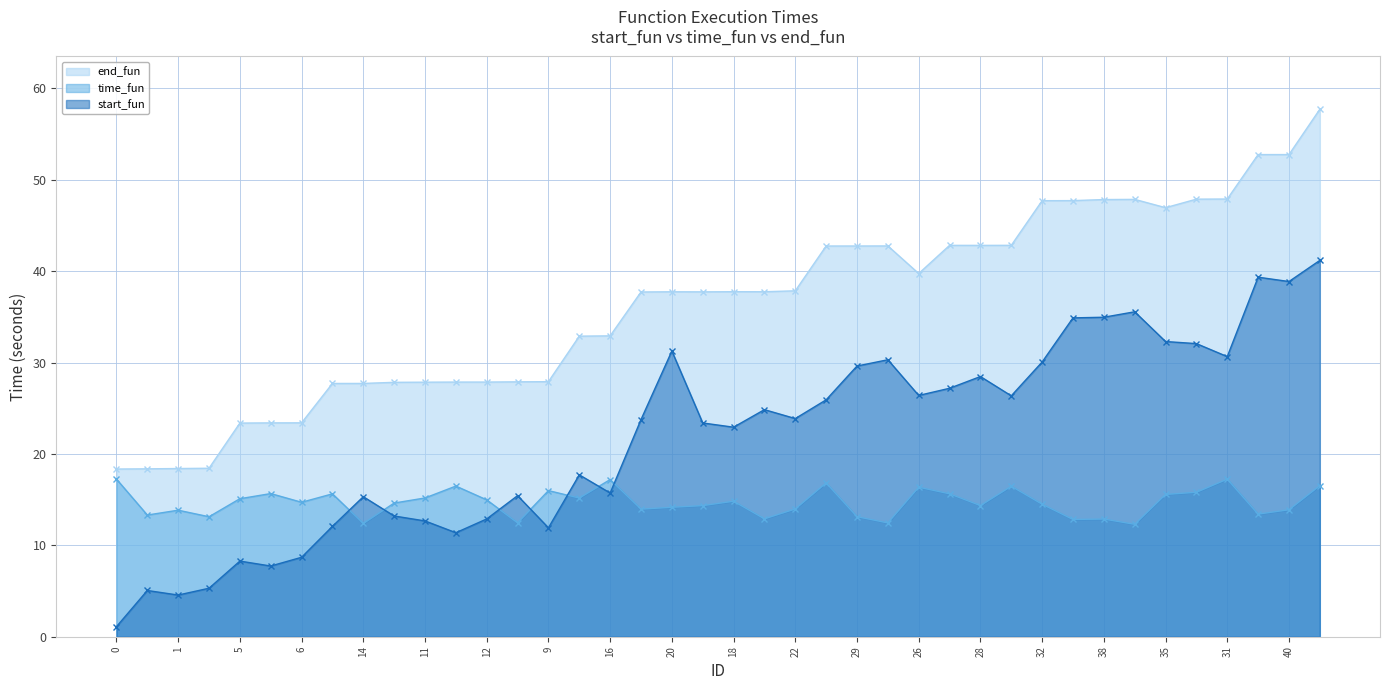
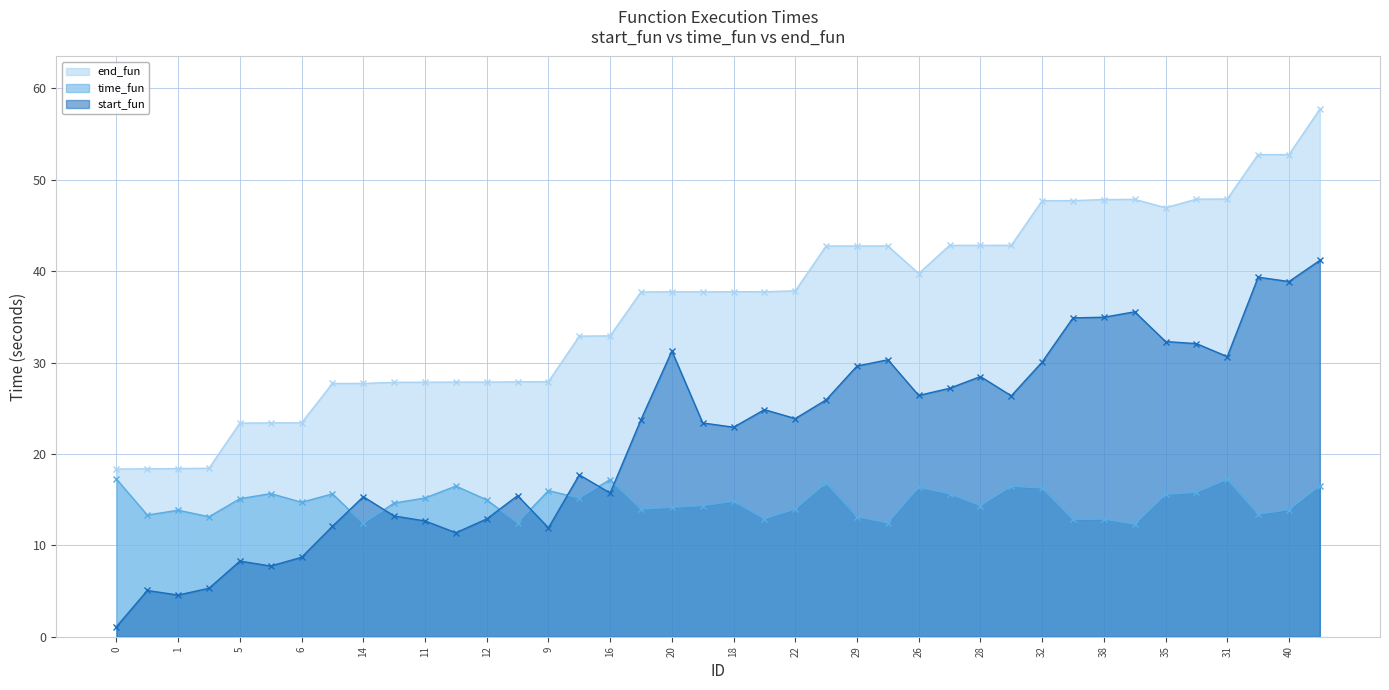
time_fun, 32: 15 -> 16
